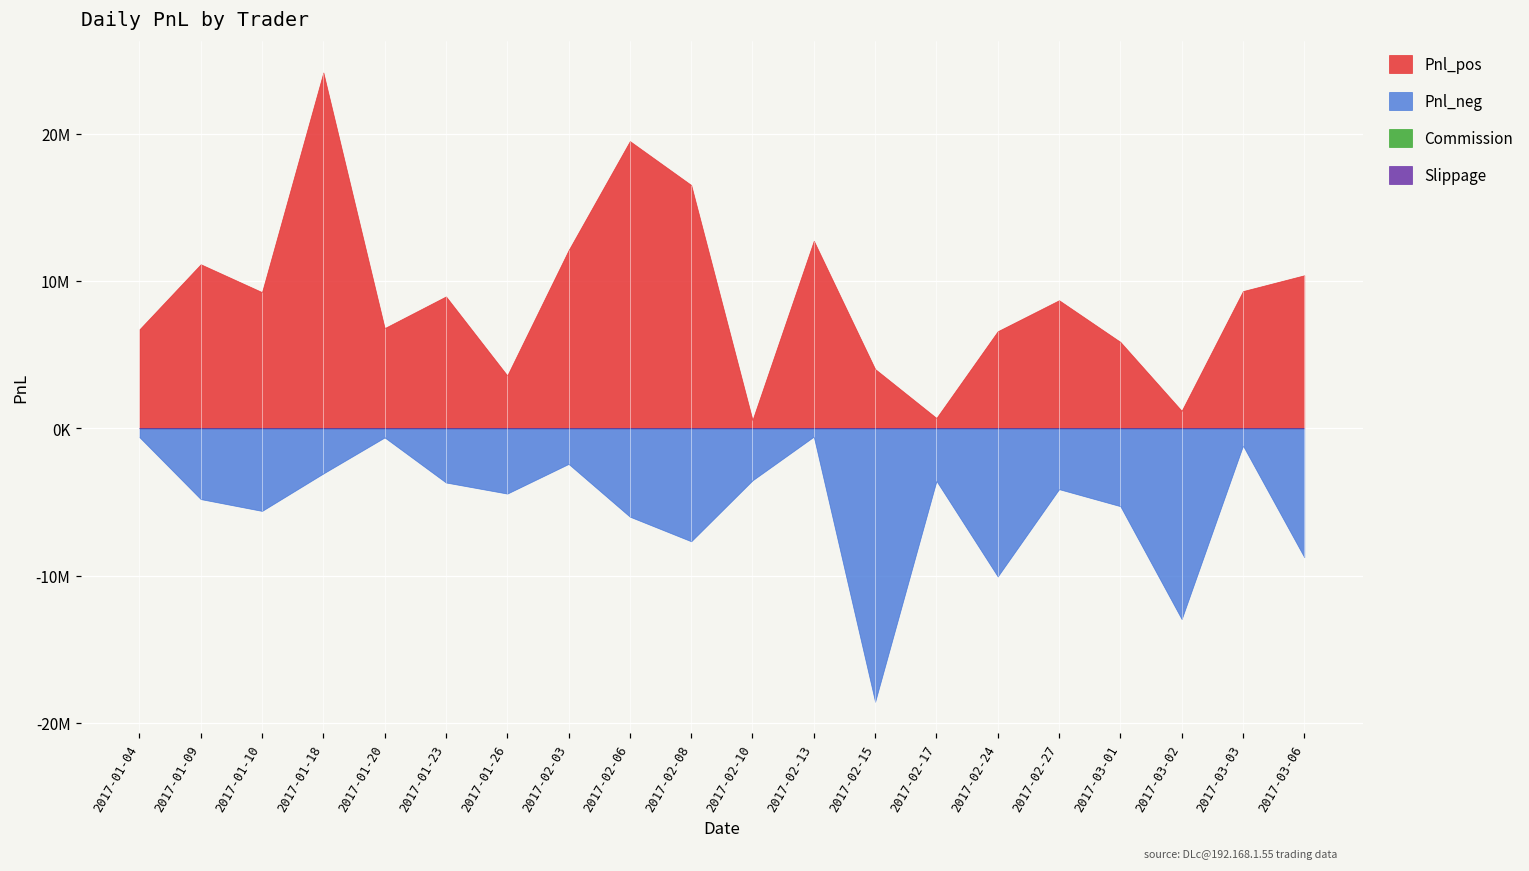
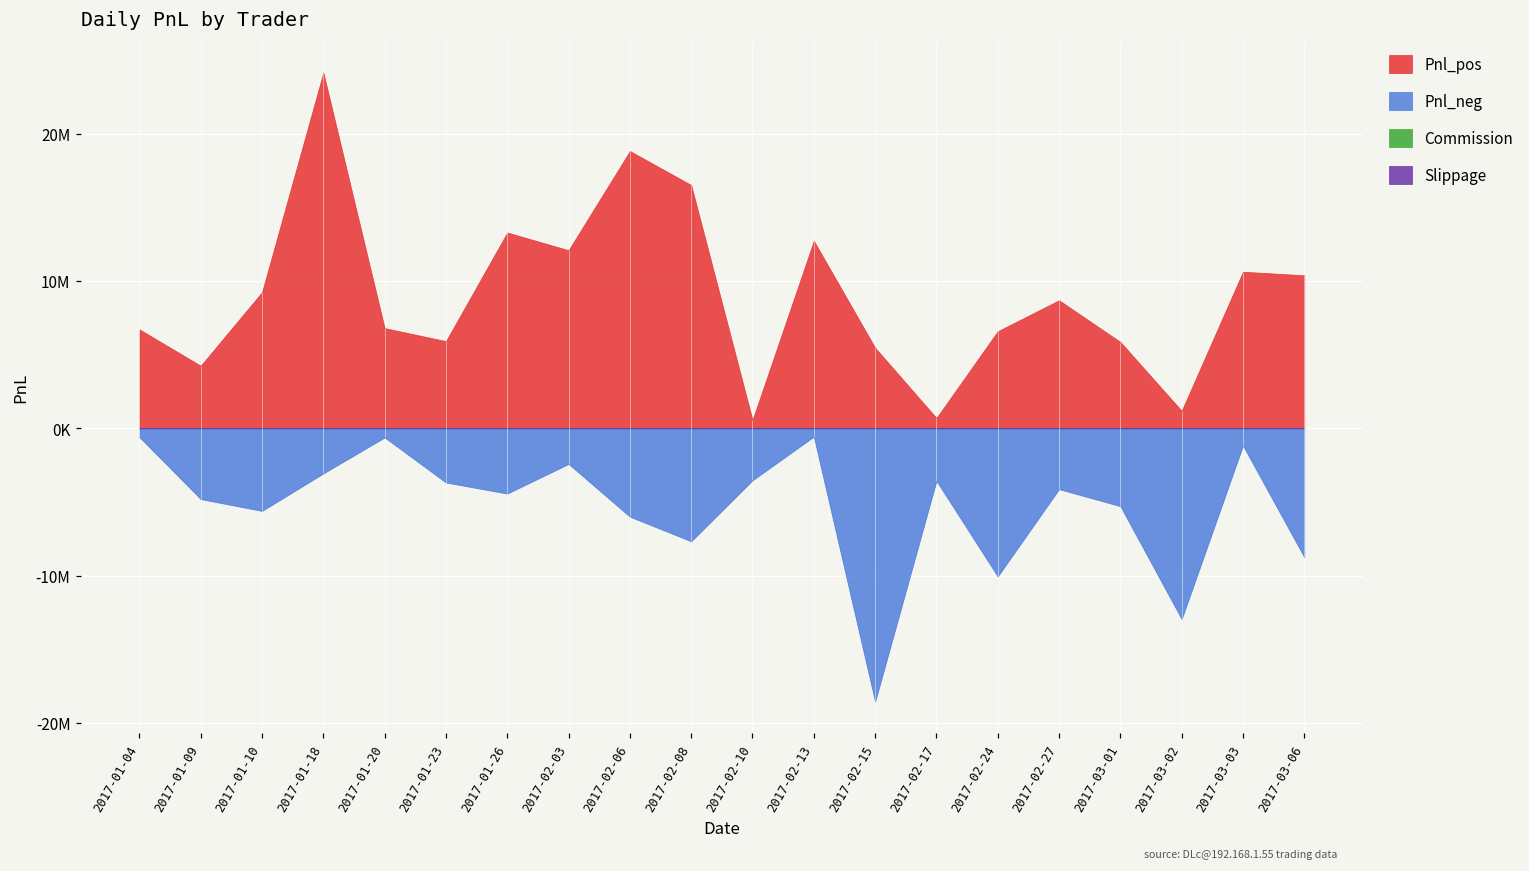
Pnl_pos, 2017-01-09: 11100000 -> 4300000
Pnl_pos, 2017-01-23: 9000000 -> 5900000
Pnl_pos, 2017-01-26: 3600000 -> 13300000
Pnl_pos, 2017-02-06: 19500000 -> 18800000
Pnl_pos, 2017-02-15: 4000000 -> 5500000
Pnl_pos, 2017-03-03: 9300000 -> 10600000
